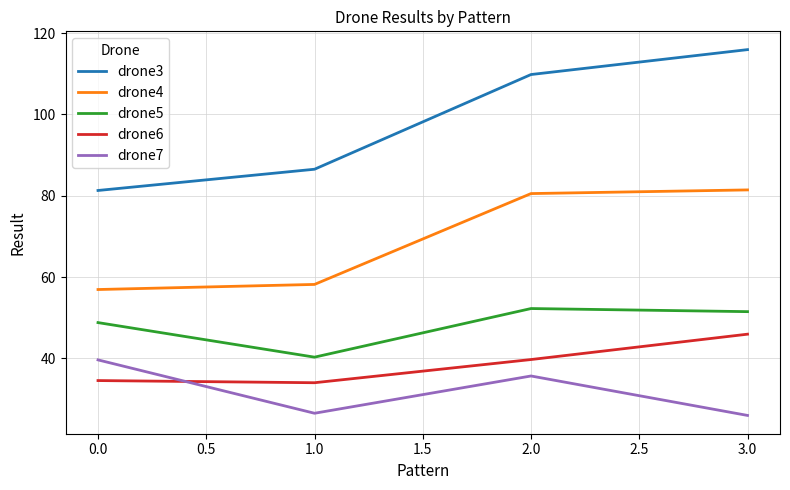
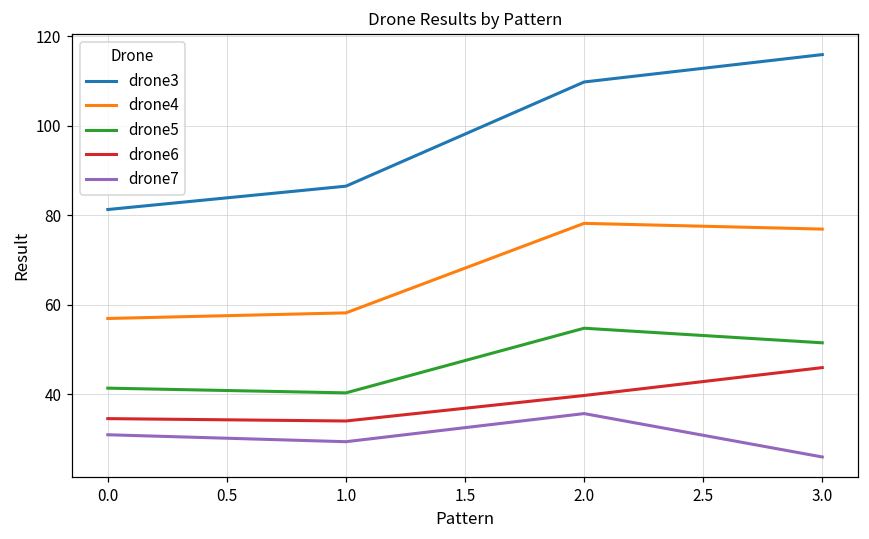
drone5, 0.0: 49 -> 41
drone7, 0.0: 40 -> 31
drone7, 1.0: 27 -> 29
drone4, 2.0: 81 -> 78
drone5, 2.0: 52 -> 55
drone4, 3.0: 81 -> 77
